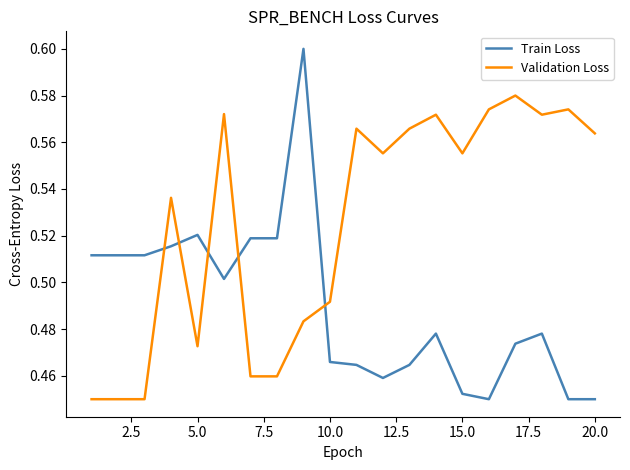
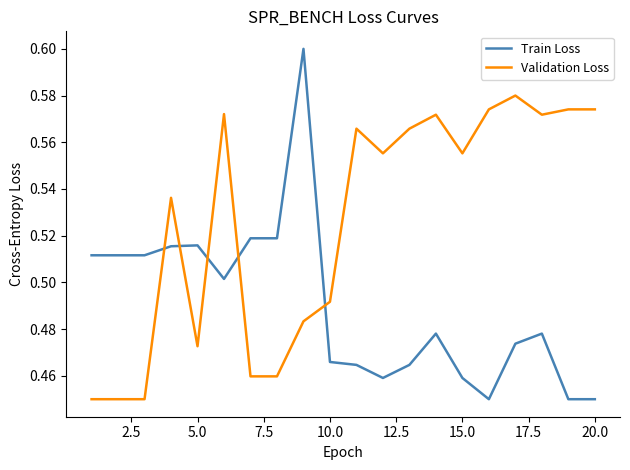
Train Loss, 5.0: 0.520 -> 0.516
Train Loss, 15.0: 0.452 -> 0.459
Validation Loss, 20.0: 0.564 -> 0.574
